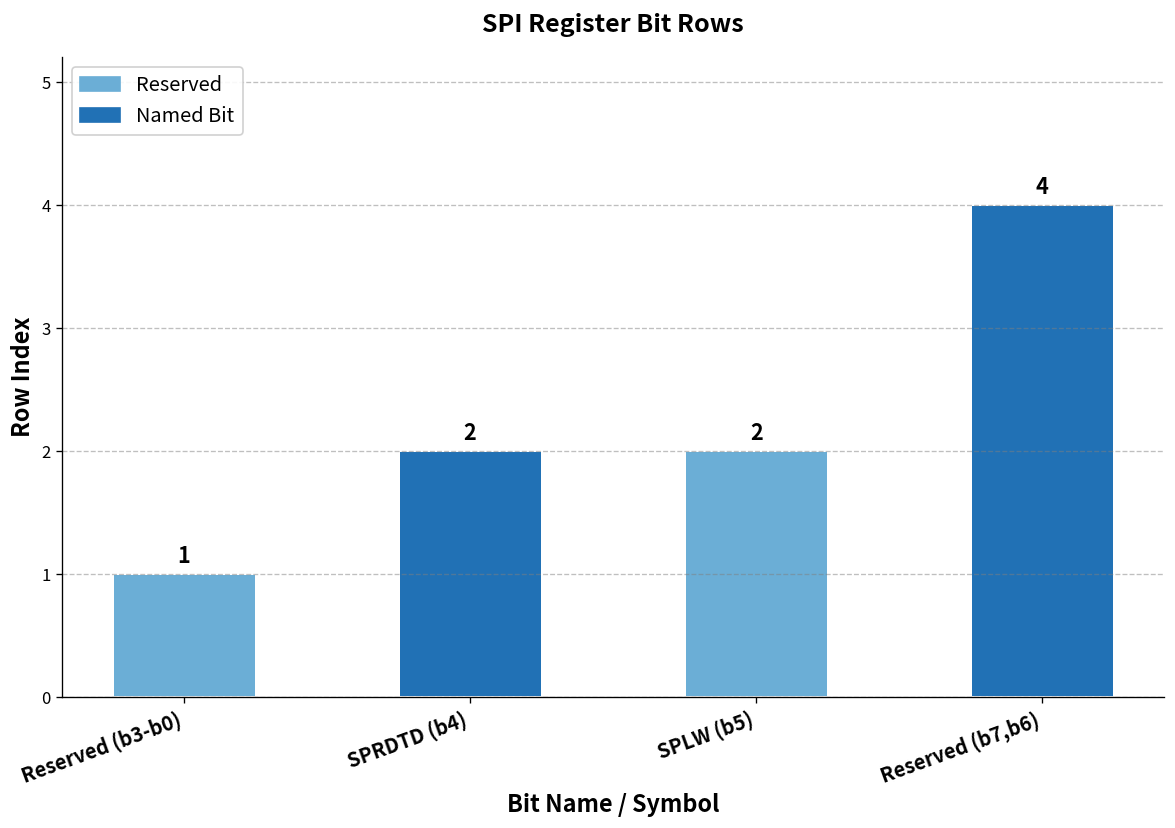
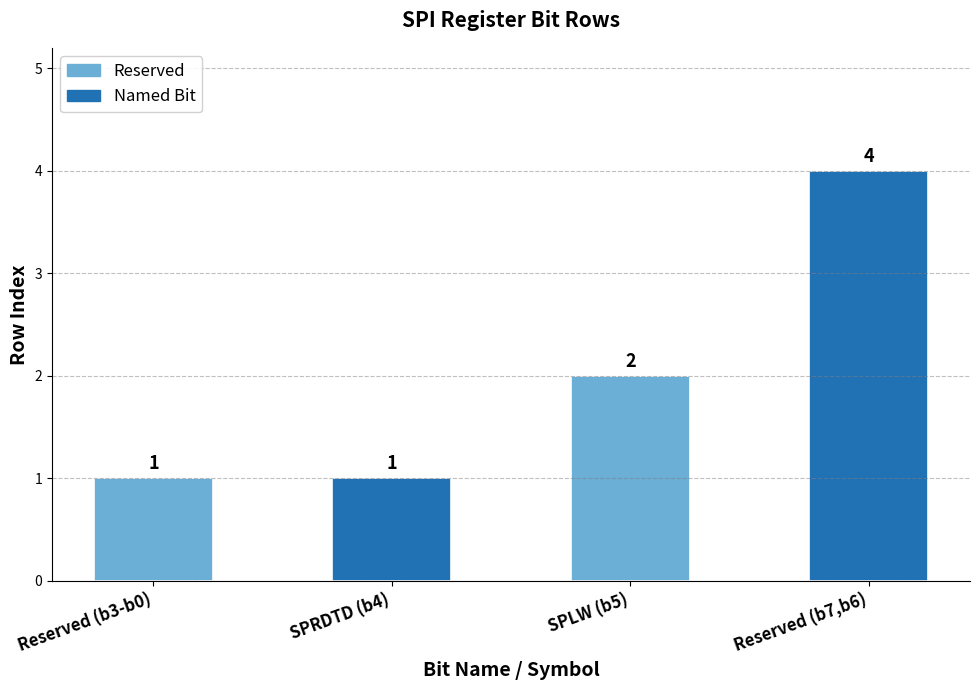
SPRDTD (b4): 2 -> 1
